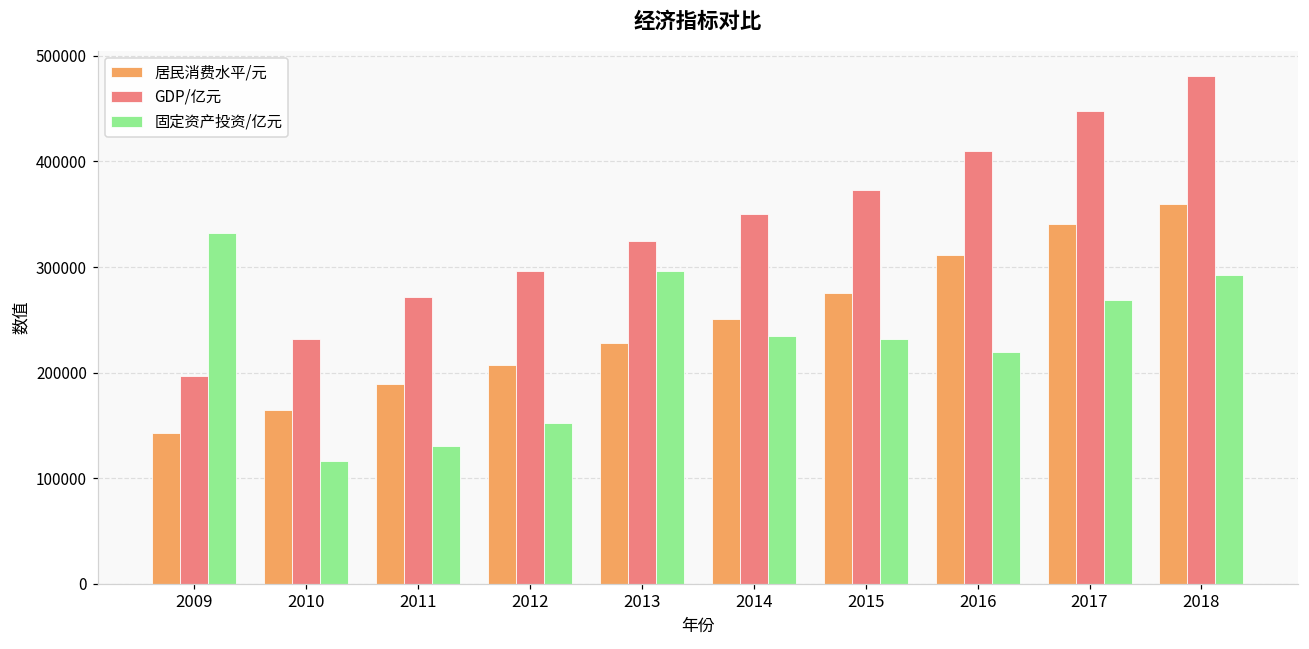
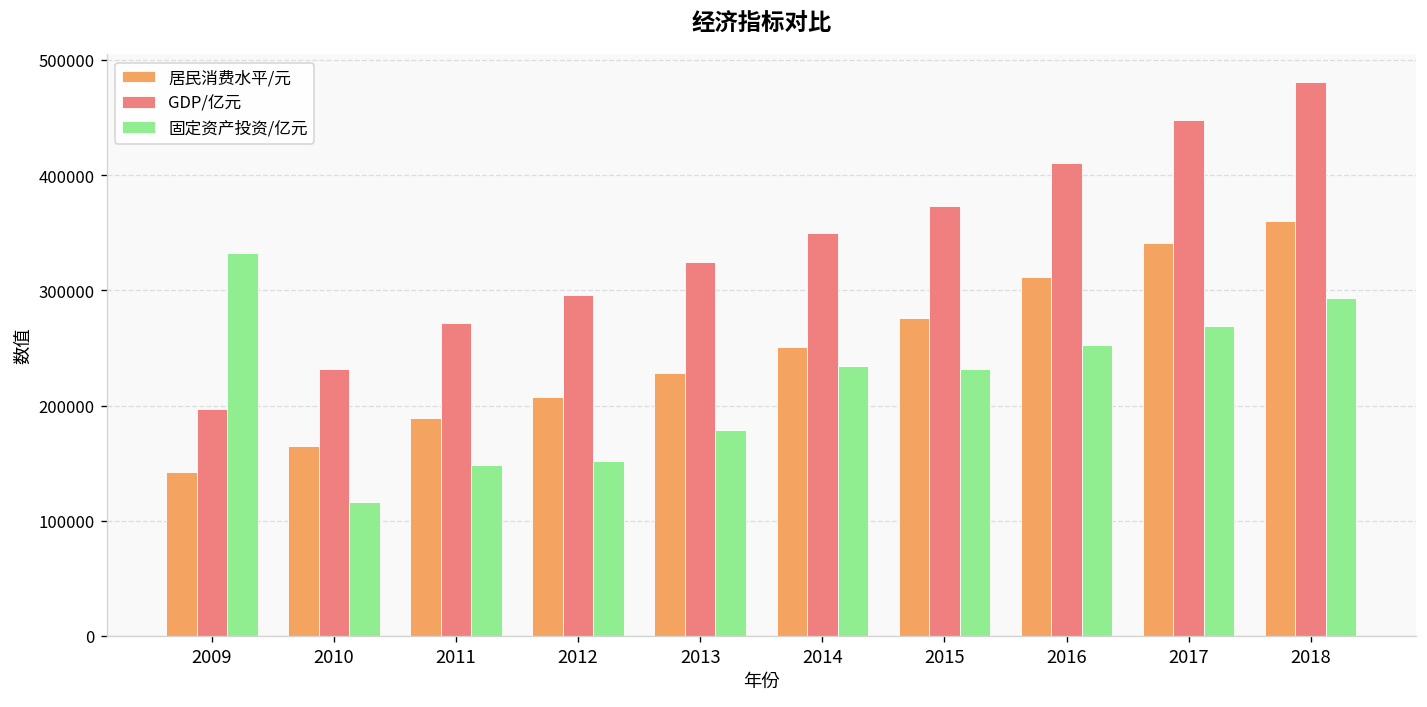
固定资产投资/亿元, 2011: 130000 -> 150000
固定资产投资/亿元, 2013: 300000 -> 180000
固定资产投资/亿元, 2016: 220000 -> 250000
